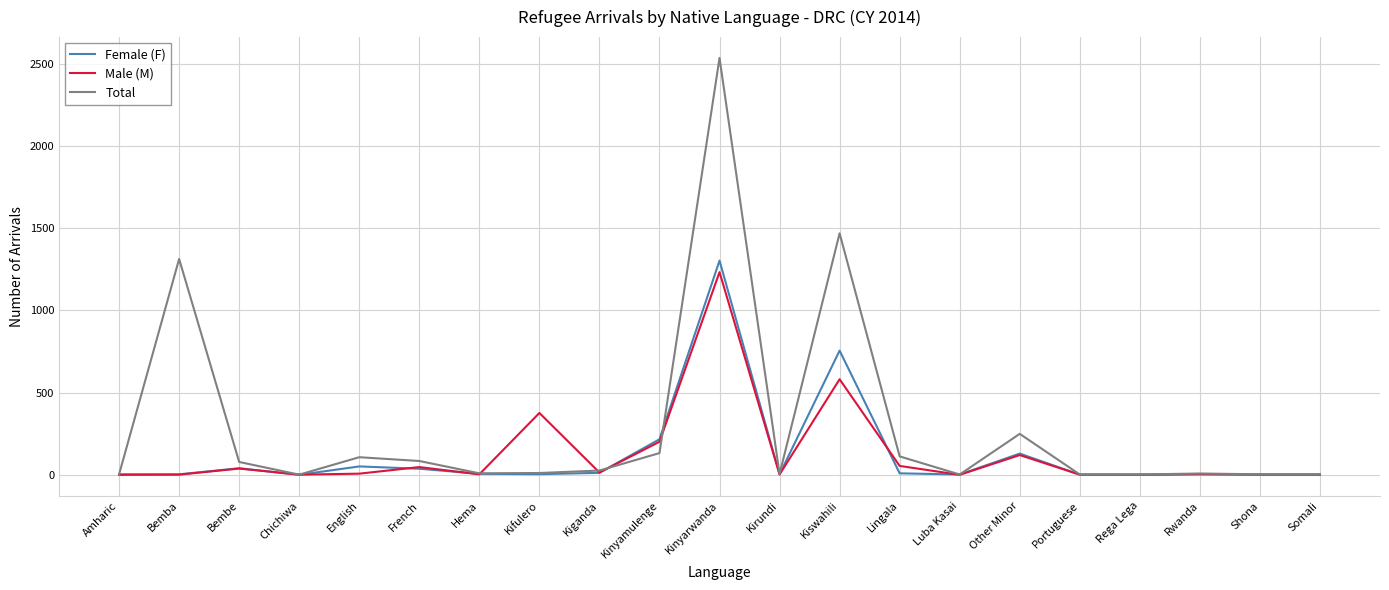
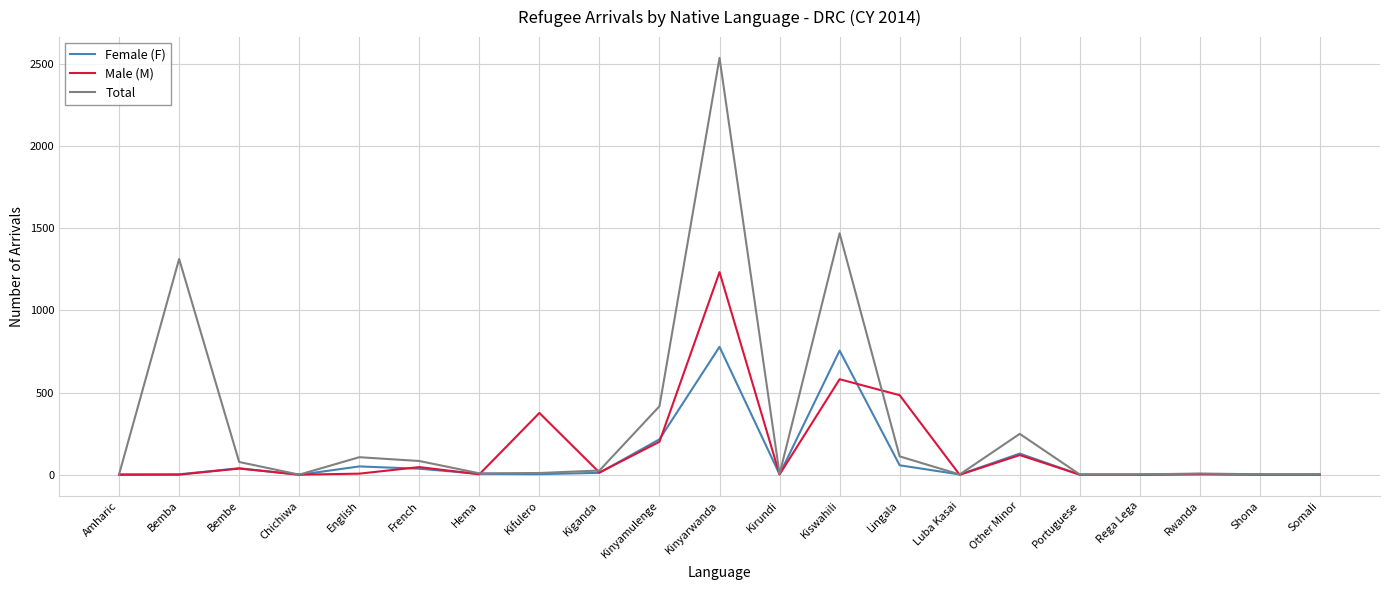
Total, Kinyamulenge: 130 -> 420
Female (F), Kinyarwanda: 1300 -> 780
Female (F), Lingala: 10 -> 60
Male (M), Lingala: 50 -> 480
